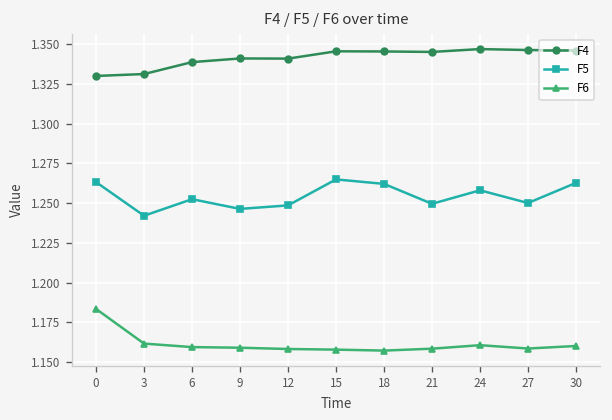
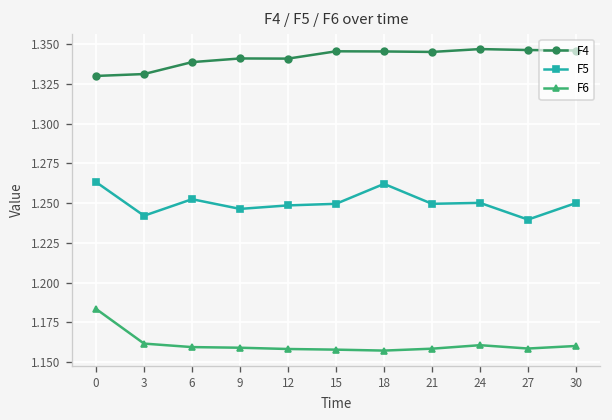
F5, 15: 1.265 -> 1.250
F5, 24: 1.258 -> 1.250
F5, 27: 1.250 -> 1.240
F5, 30: 1.263 -> 1.250
